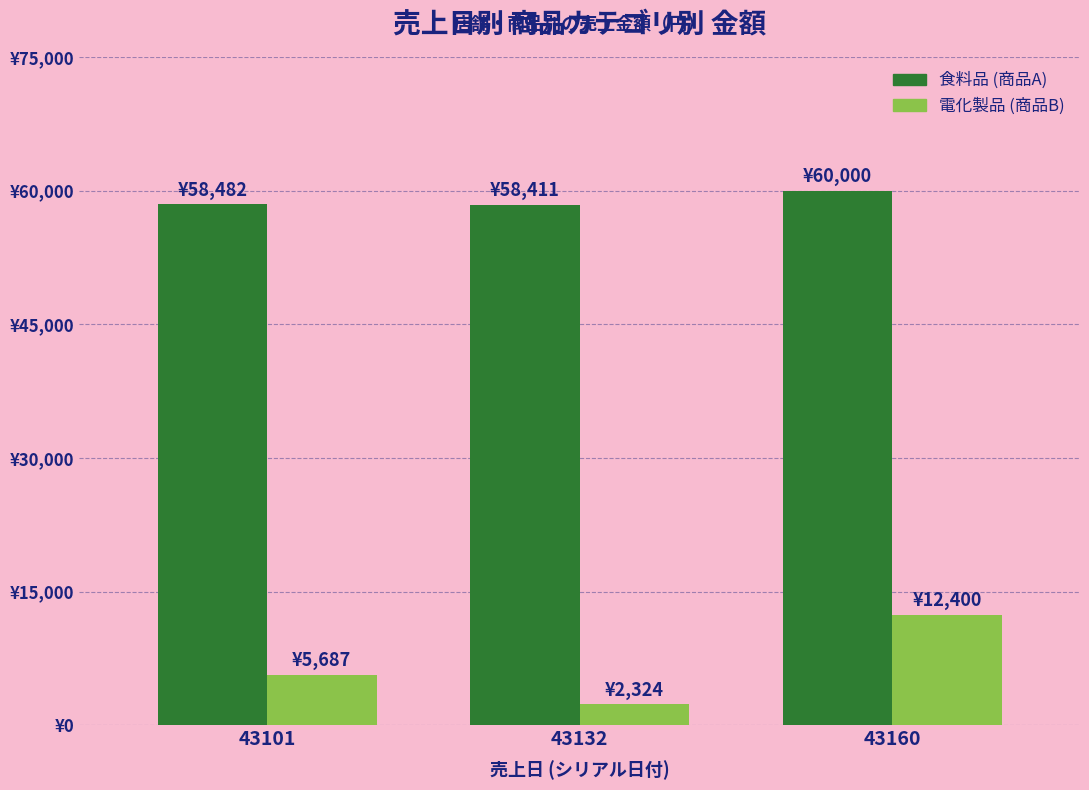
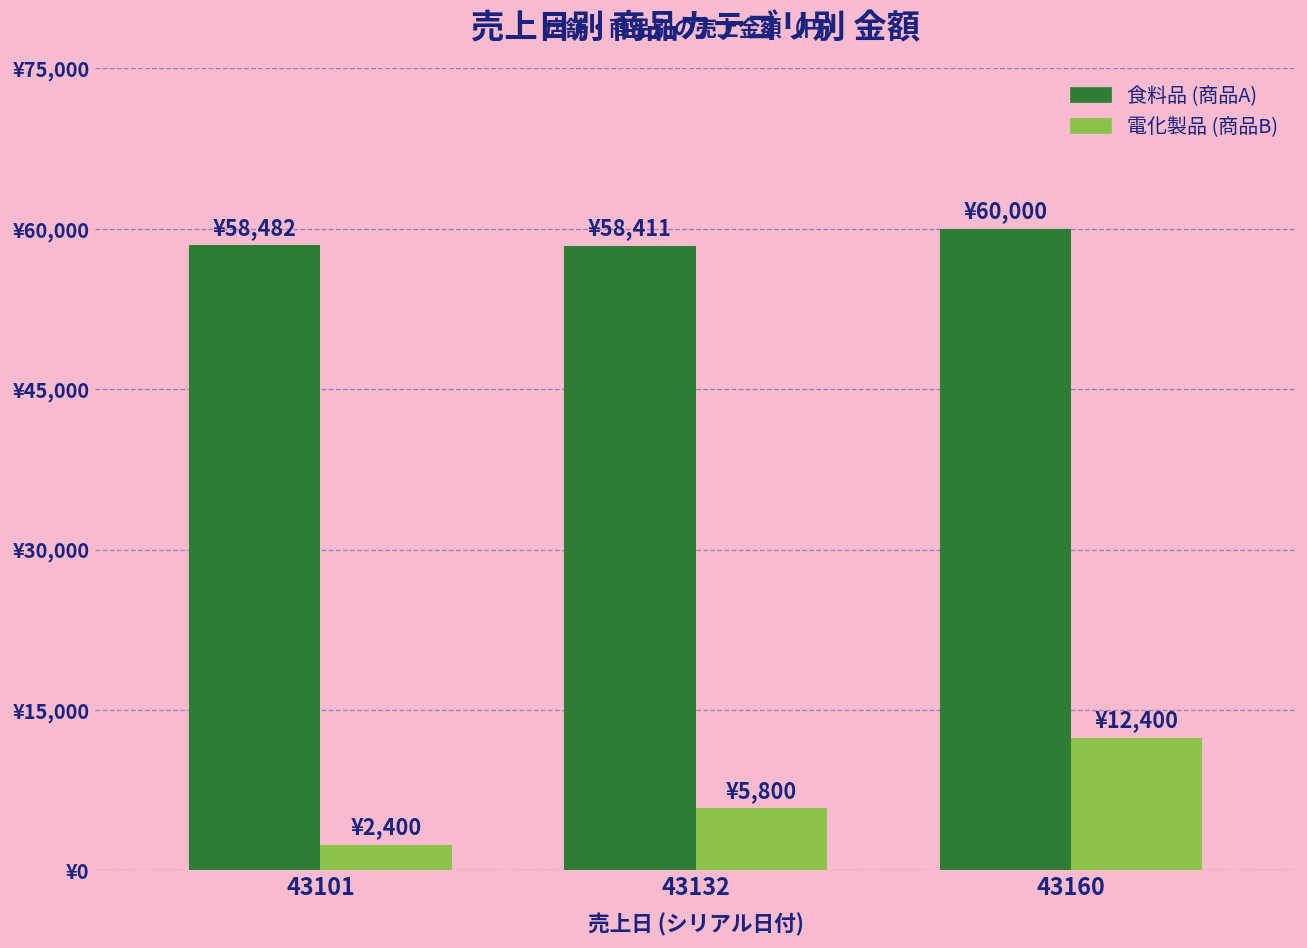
電化製品 (商品B), 43101: ¥5,687 -> ¥2,400
電化製品 (商品B), 43132: ¥2,324 -> ¥5,800
